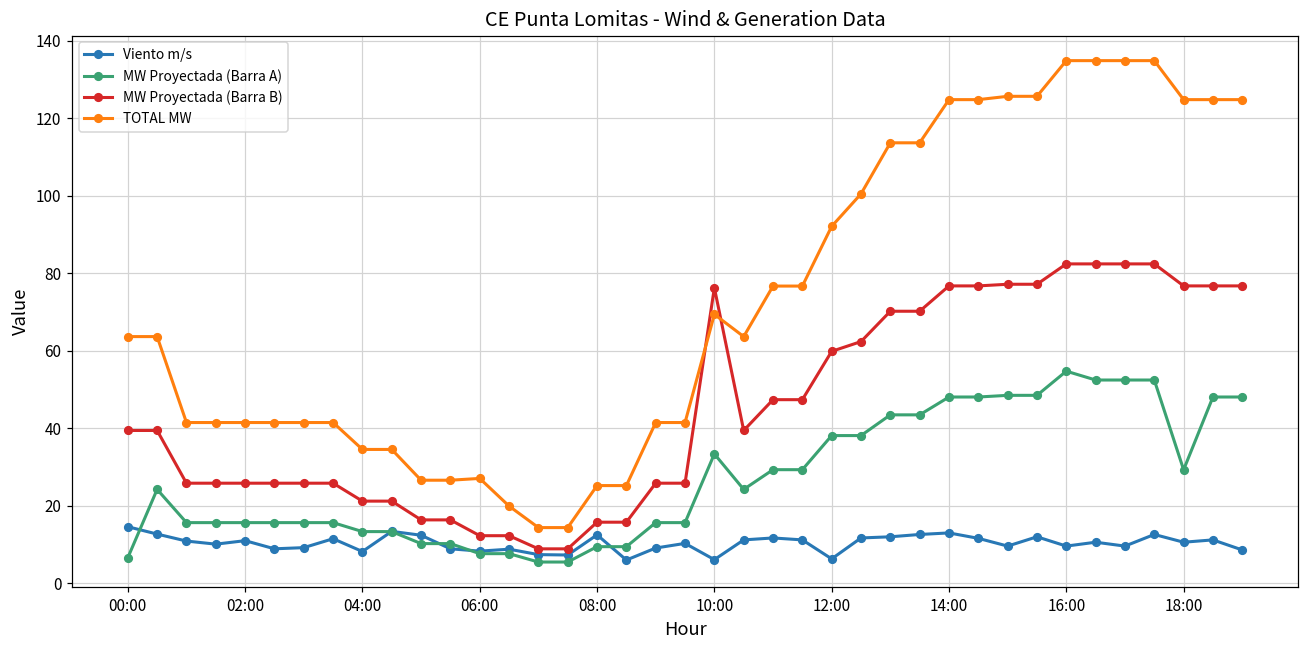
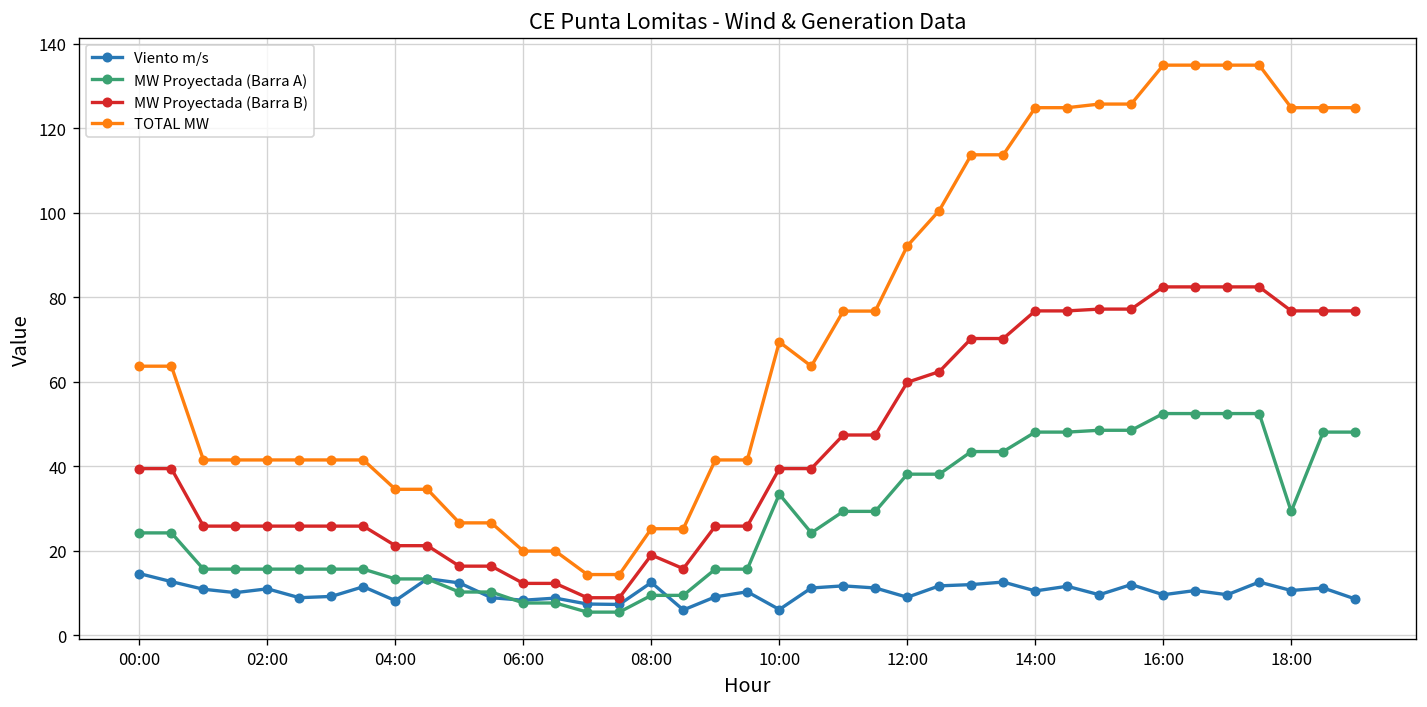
MW Proyectada (Barra A), 00:00: 7 -> 24
TOTAL MW, 06:00: 27 -> 20
MW Proyectada (Barra B), 08:00: 16 -> 19
MW Proyectada (Barra B), 10:00: 76 -> 39
Viento m/s, 12:00: 6 -> 9
Viento m/s, 14:00: 13 -> 11
MW Proyectada (Barra A), 16:00: 55 -> 52
